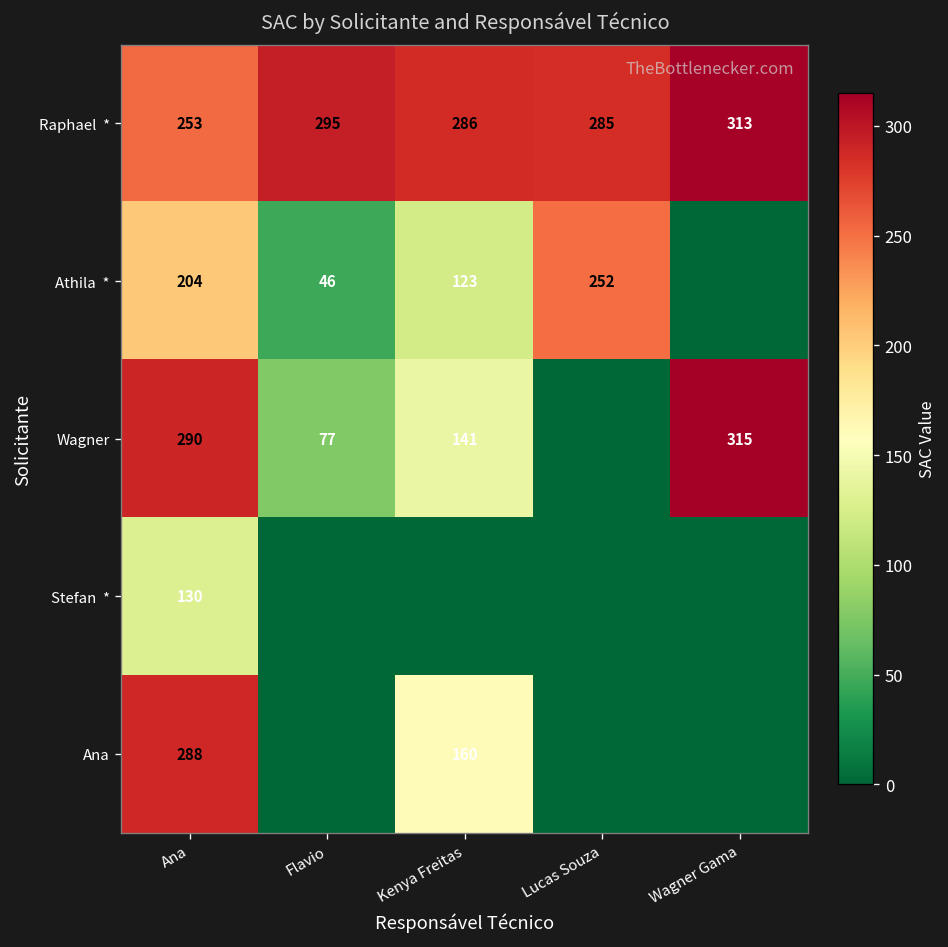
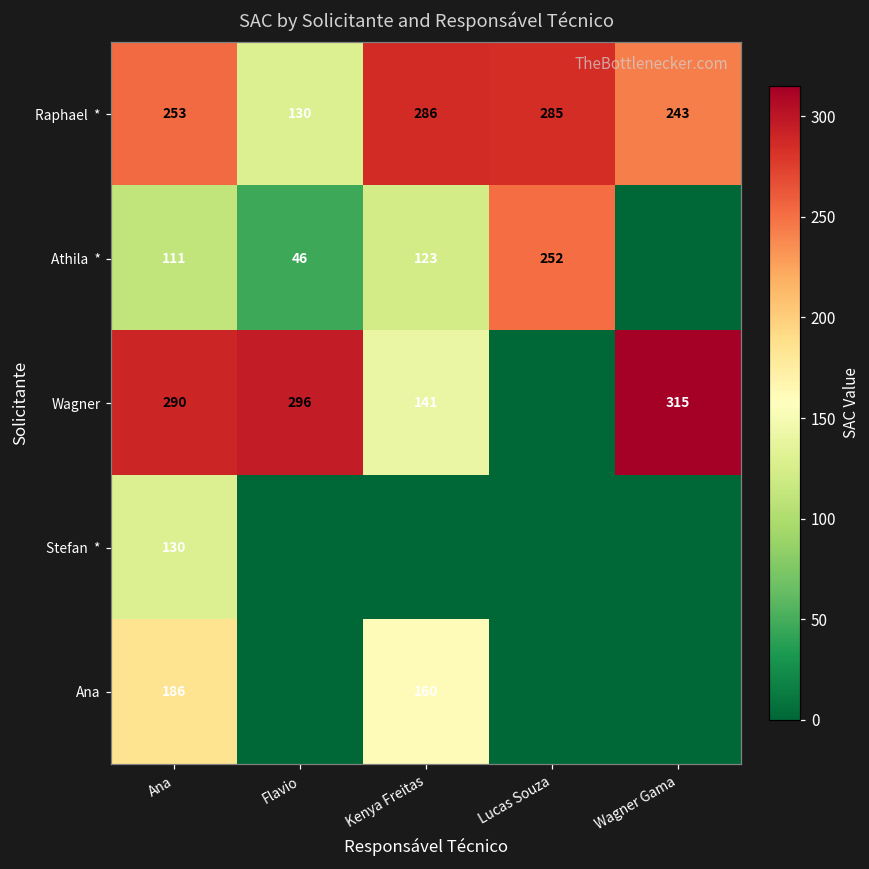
Raphael *, Flavio: 295 -> 130
Raphael *, Wagner Gama: 313 -> 243
Athila *, Ana: 204 -> 111
Wagner, Flavio: 77 -> 296
Ana, Ana: 288 -> 186
